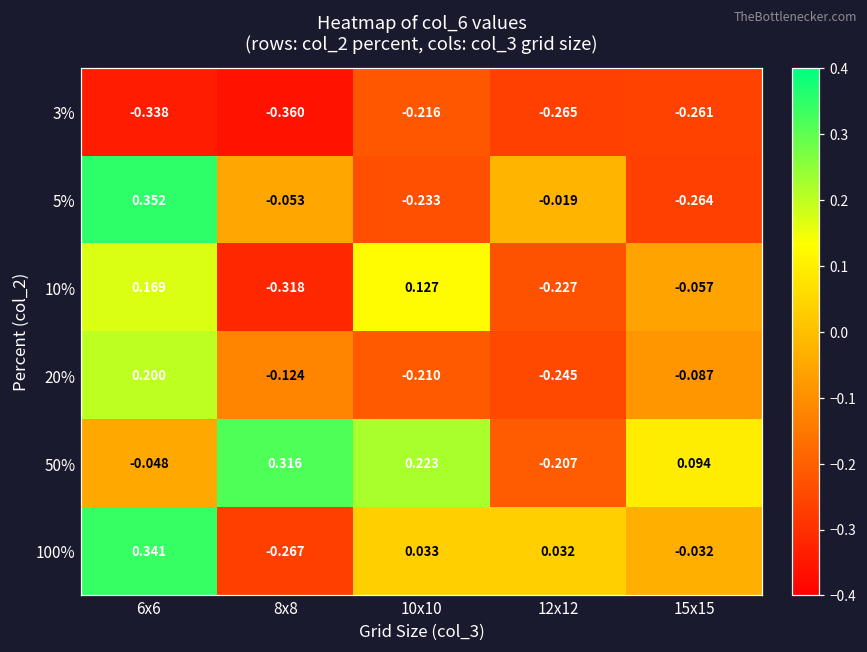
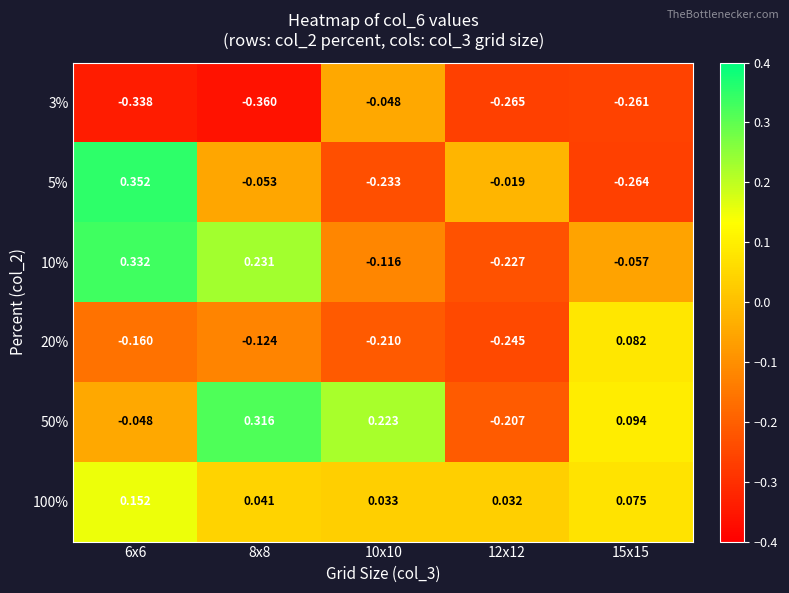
3%, 10x10: -0.216 -> -0.048
10%, 6x6: 0.169 -> 0.332
10%, 8x8: -0.318 -> 0.231
10%, 10x10: 0.127 -> -0.116
20%, 6x6: 0.200 -> -0.160
20%, 15x15: -0.087 -> 0.082
100%, 6x6: 0.341 -> 0.152
100%, 8x8: -0.267 -> 0.041
100%, 15x15: -0.032 -> 0.075
